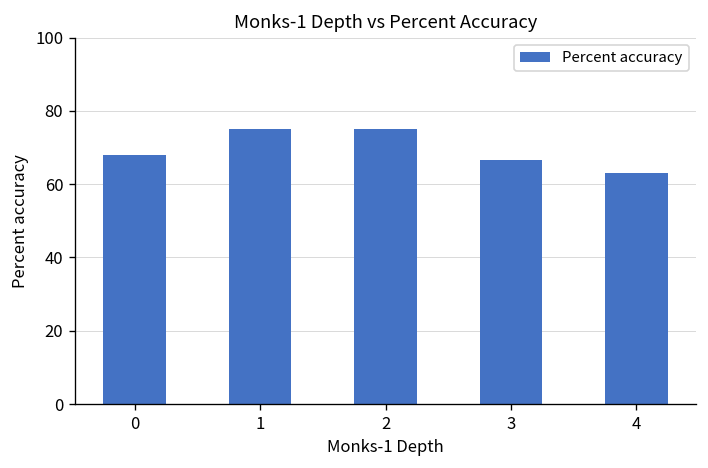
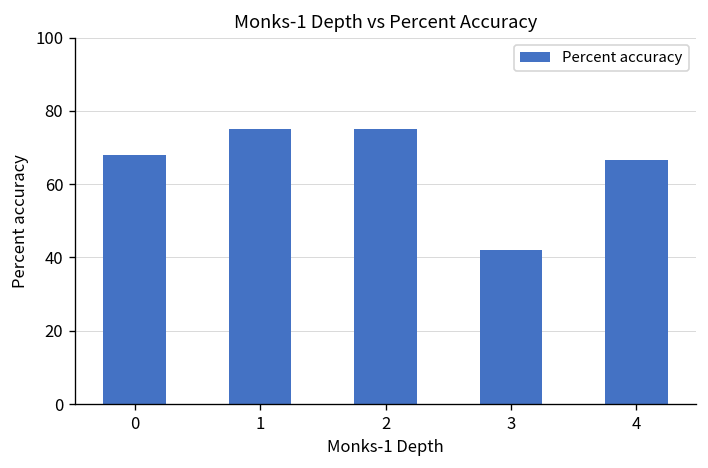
3: 67 -> 42
4: 63 -> 67
